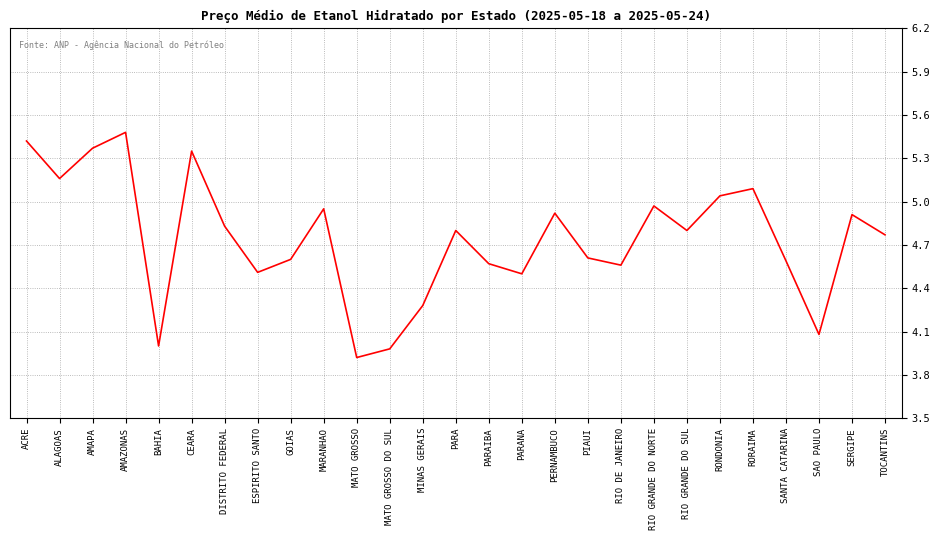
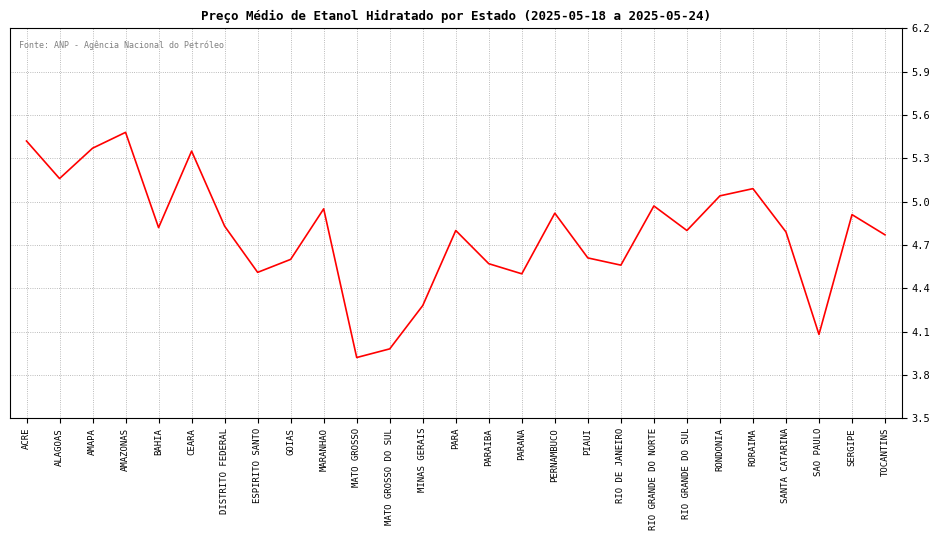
BAHIA: 4.00 -> 4.82
SANTA CATARINA: 4.59 -> 4.79
